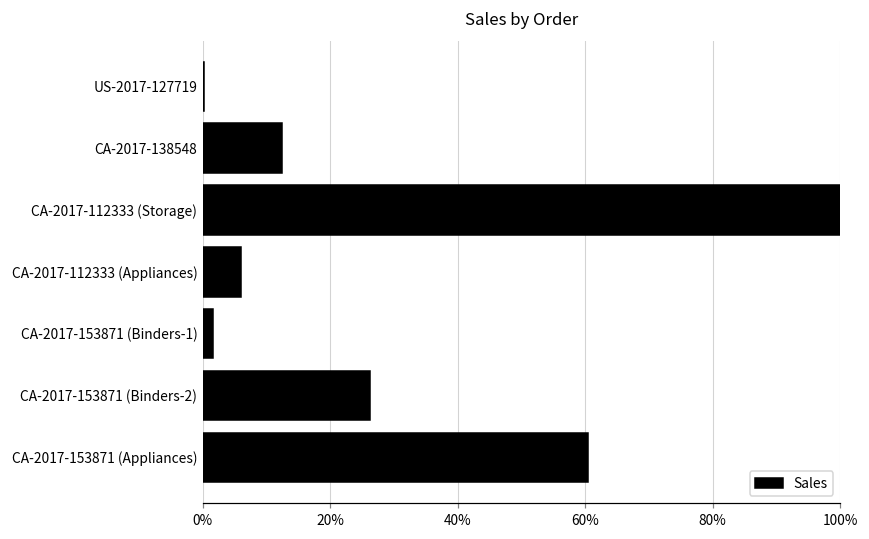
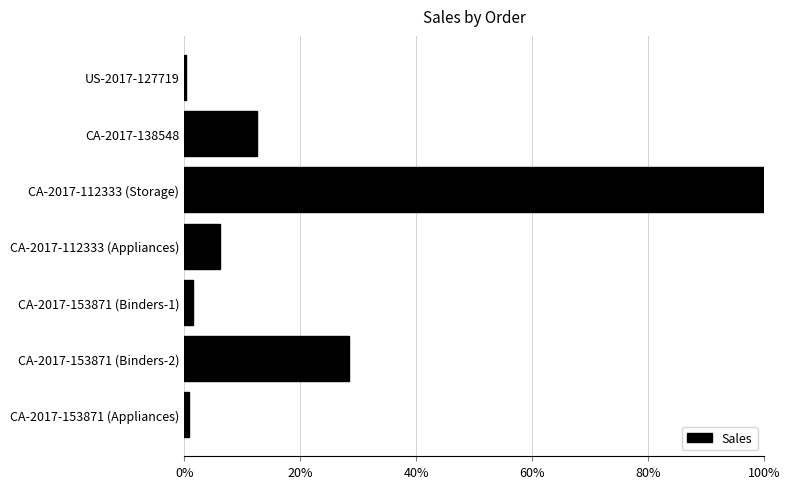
CA-2017-153871 (Binders-2): 26% -> 28%
CA-2017-153871 (Appliances): 61% -> 1%
